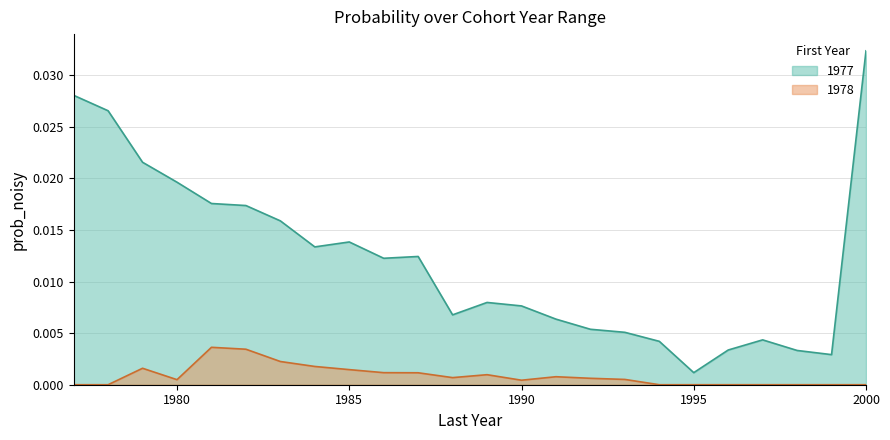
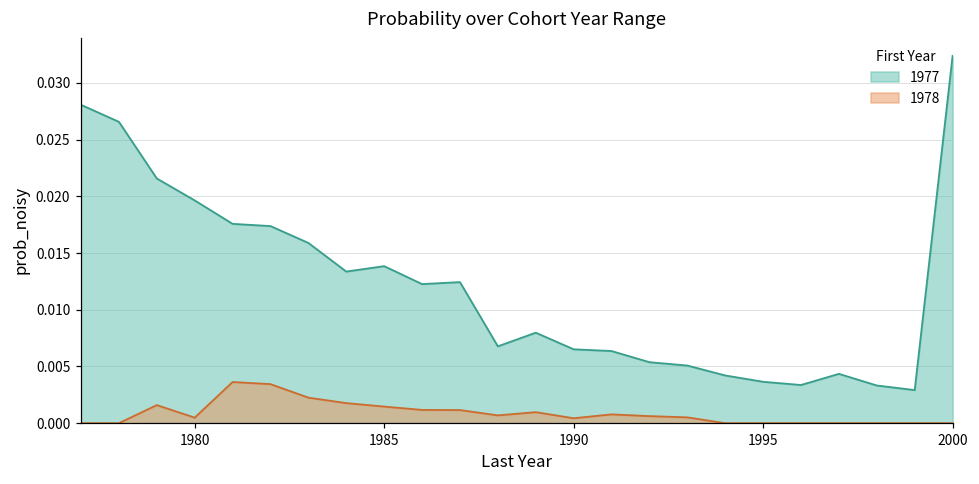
1977, 1990: 0.0076 -> 0.0065
1977, 1995: 0.0012 -> 0.0037
